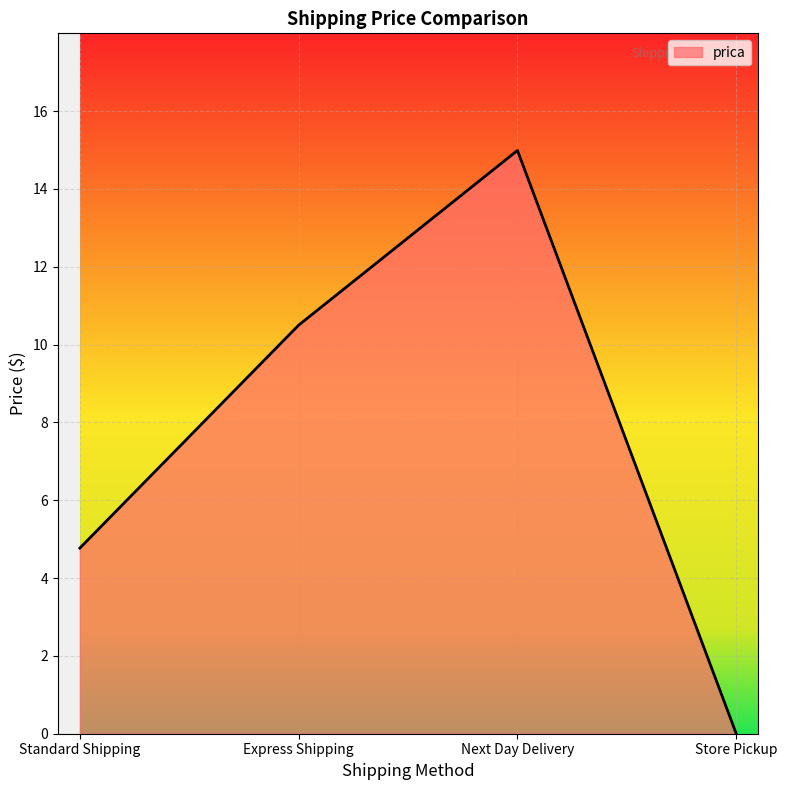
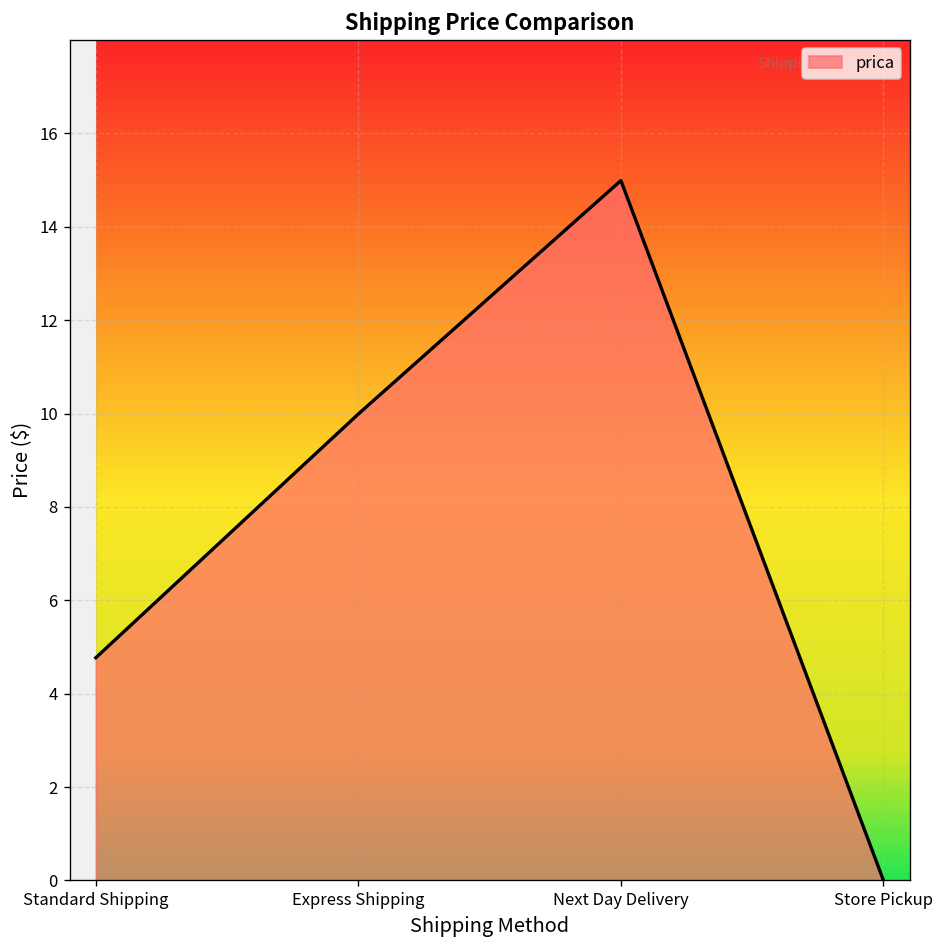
Express Shipping: 10.5 -> 10.0
